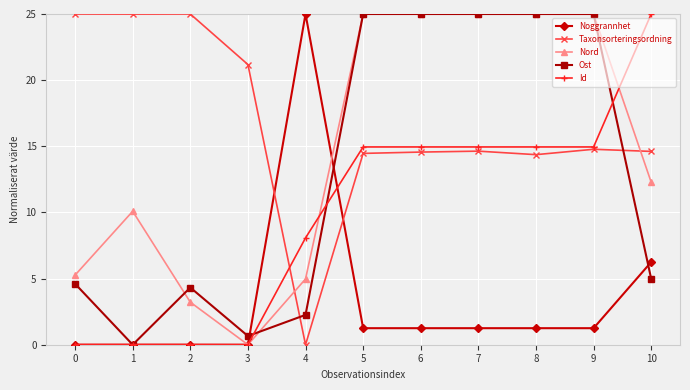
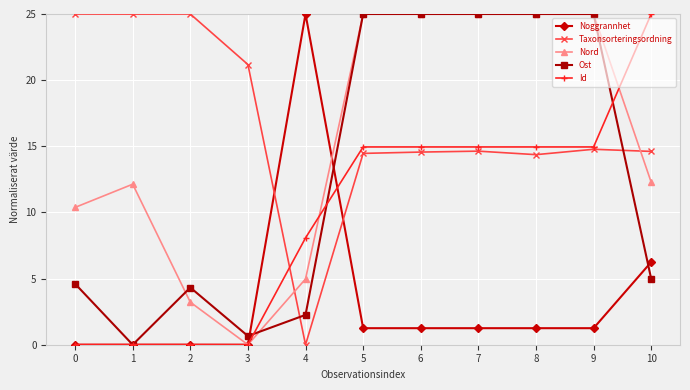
Nord, 0: 5.3 -> 10.4
Nord, 1: 10.1 -> 12.1
